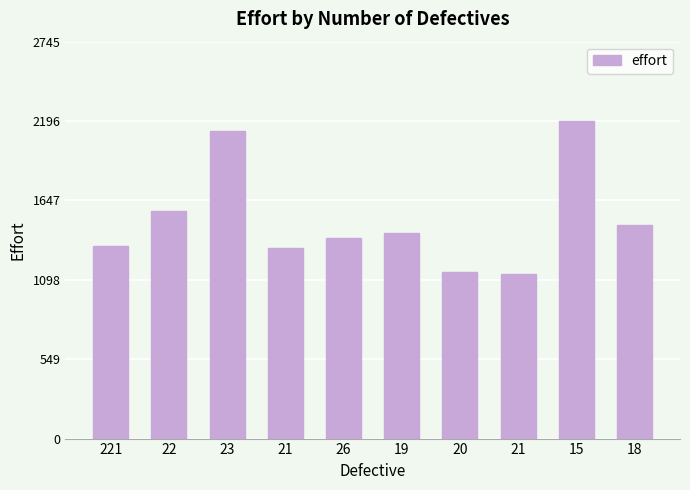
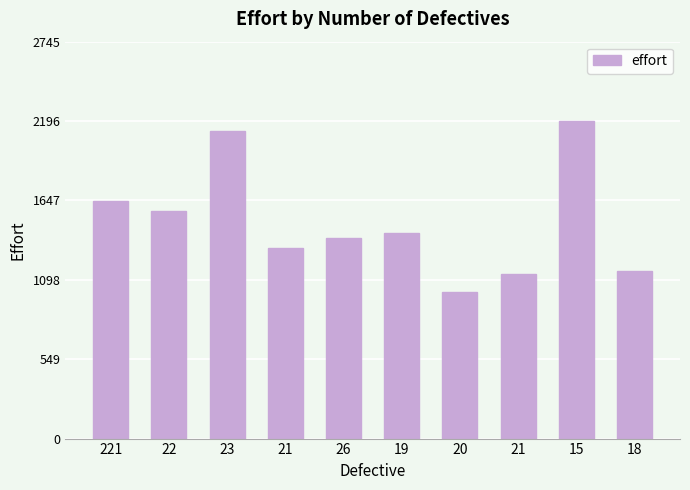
221: 1330 -> 1640
20: 1150 -> 1020
18: 1480 -> 1160
